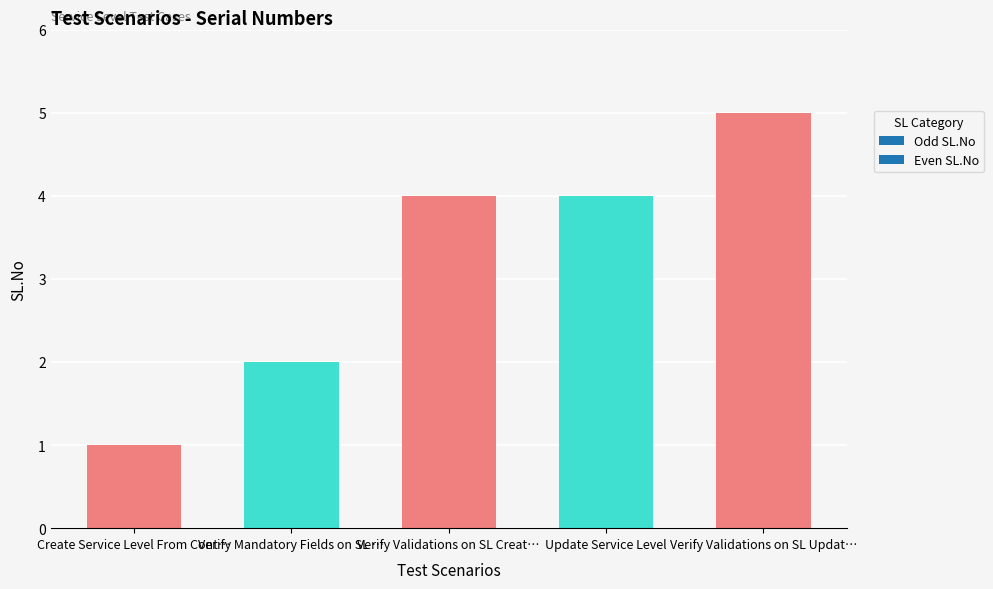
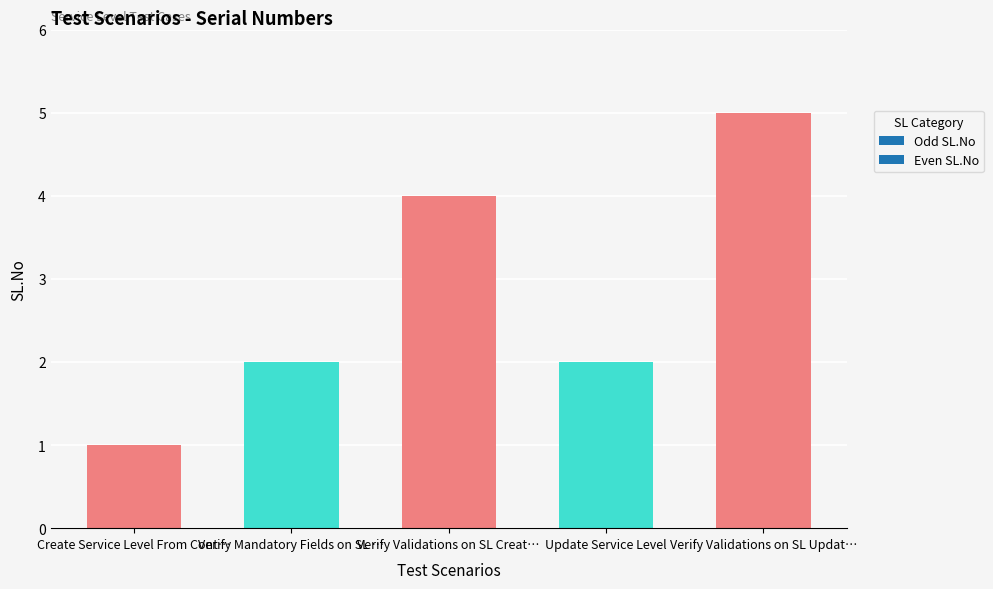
Update Service Level: 4 -> 2
